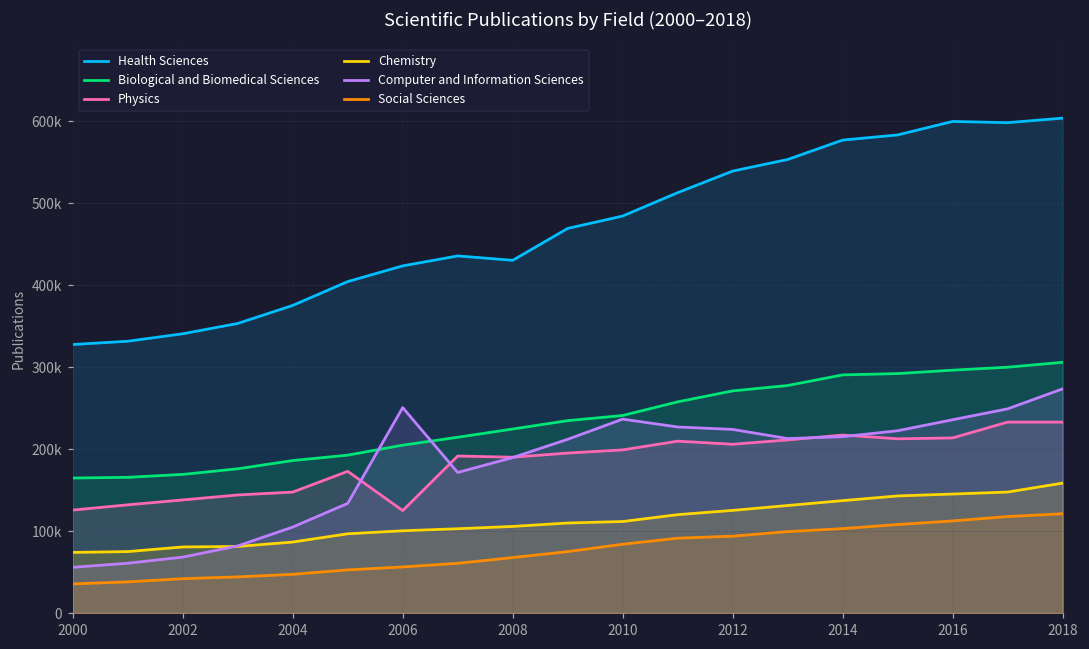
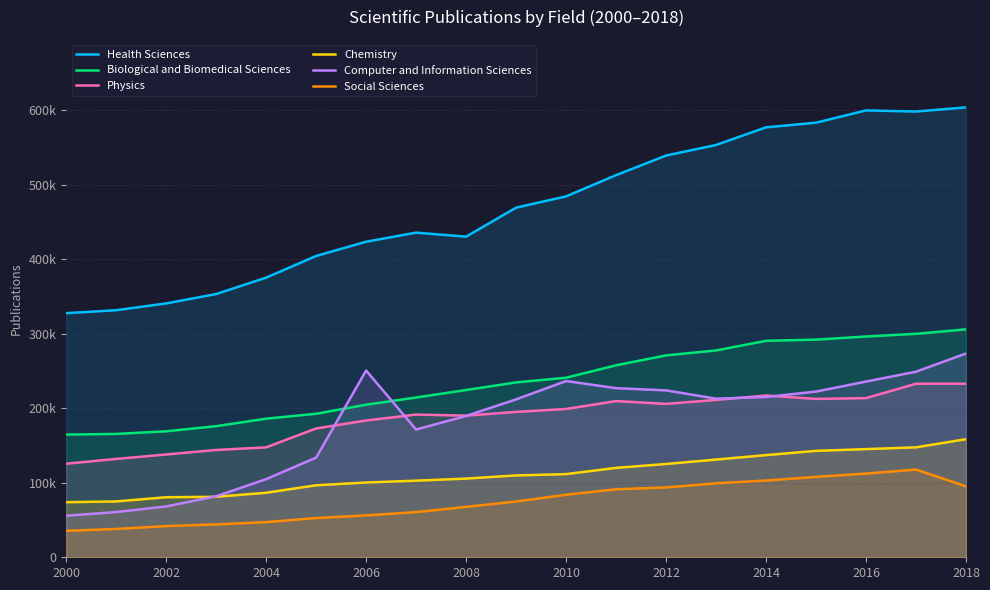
Physics, 2006: 130000 -> 180000
Social Sciences, 2018: 120000 -> 100000
